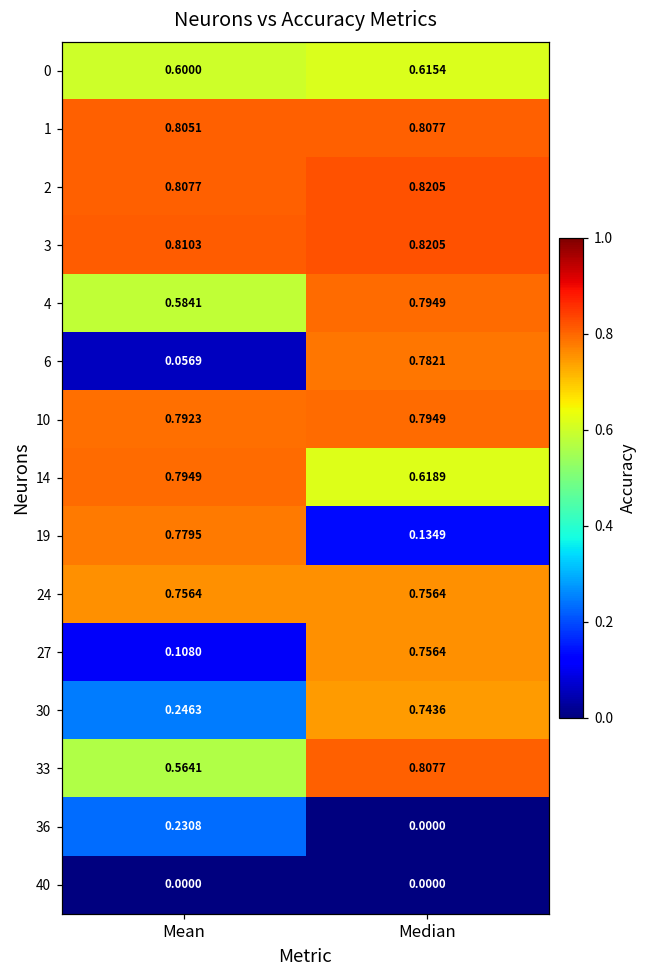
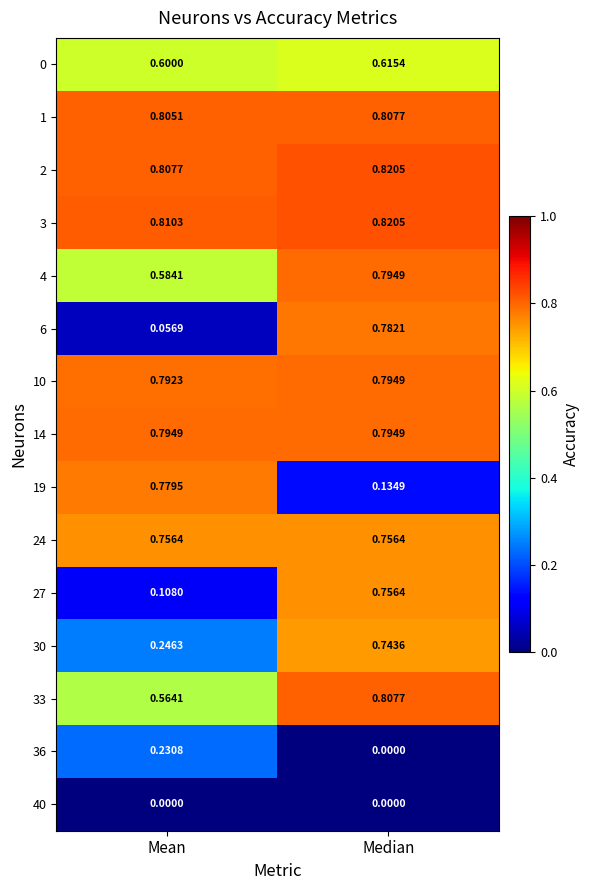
14, Median: 0.6189 -> 0.7949
